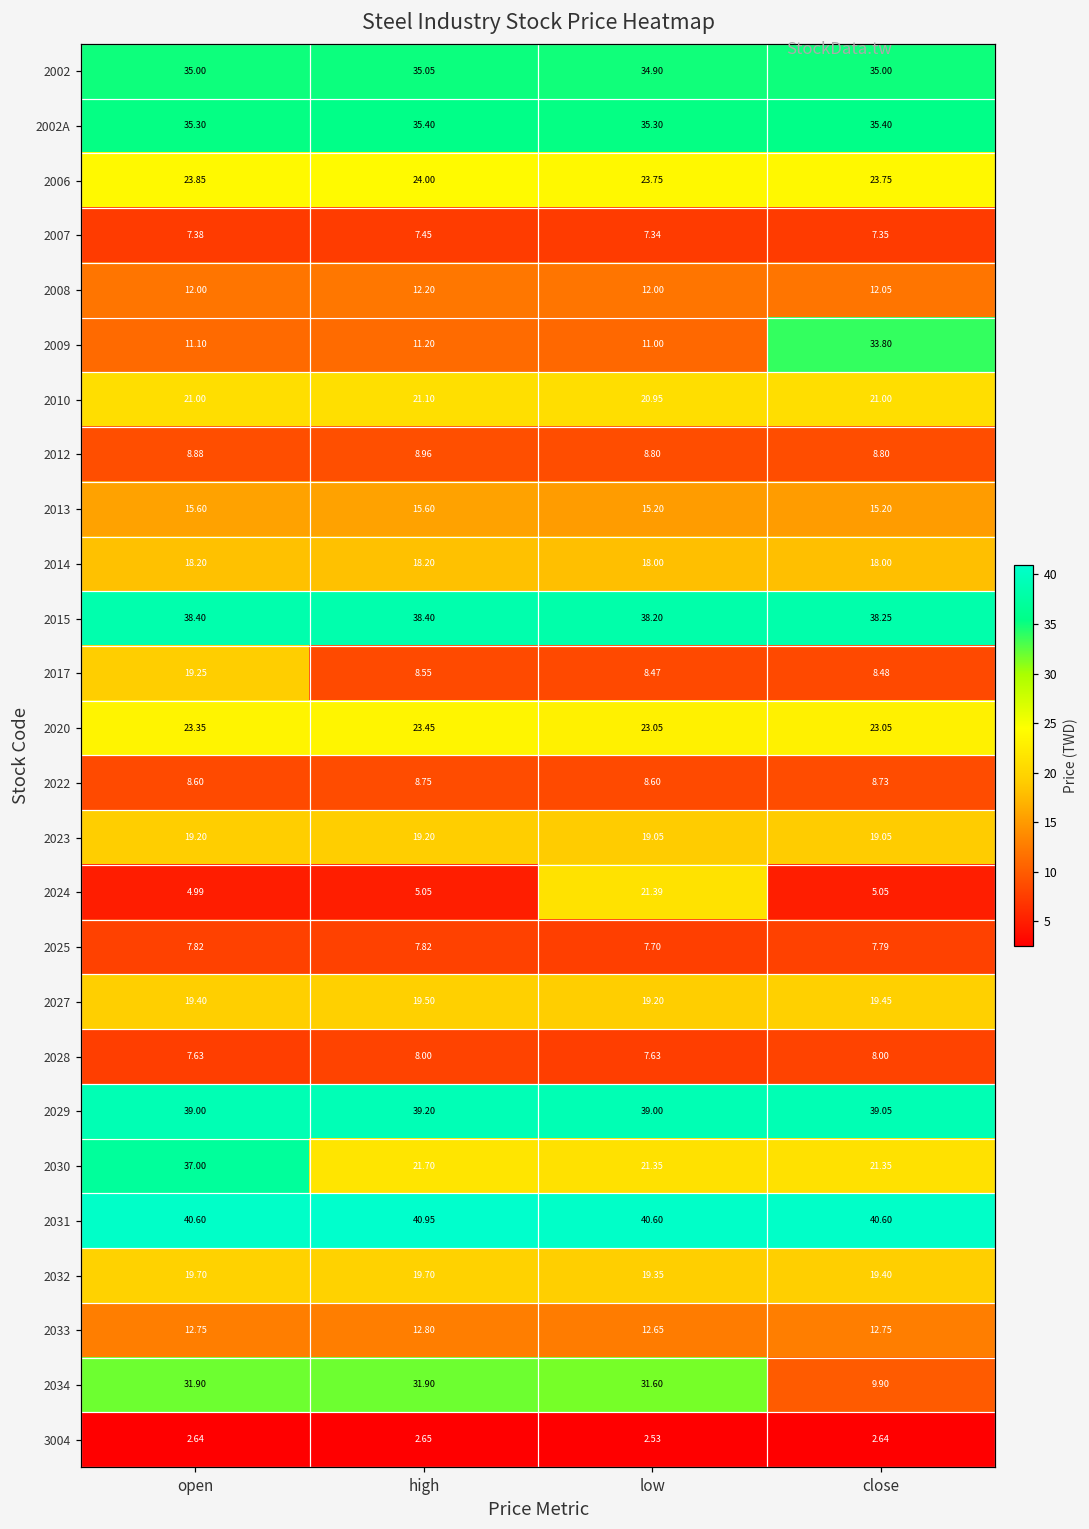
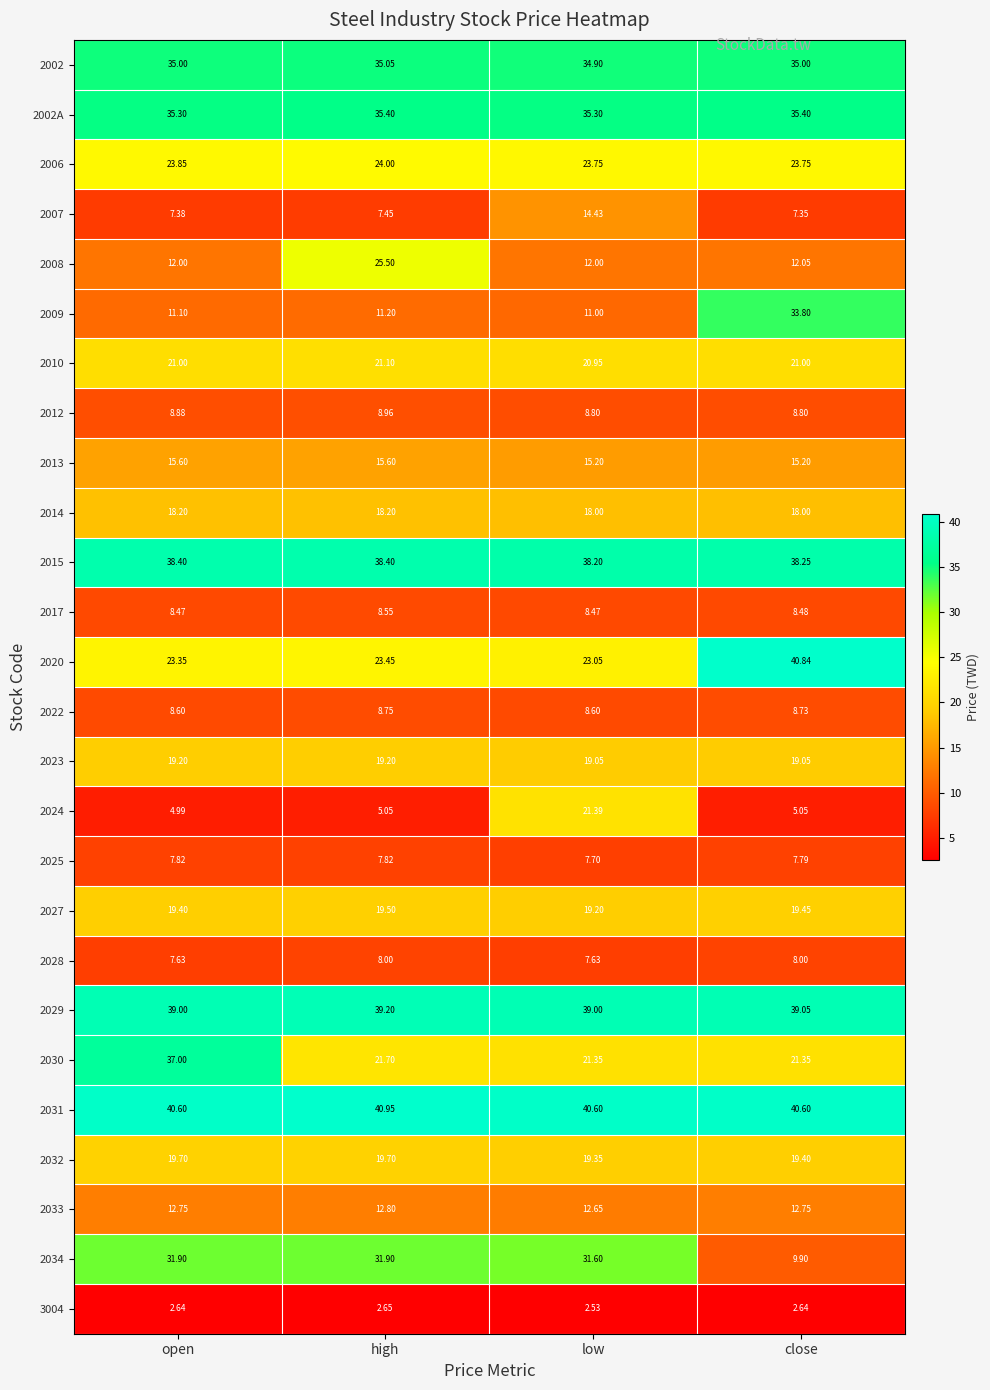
2007, low: 7.34 -> 14.43
2008, high: 12.20 -> 25.50
2017, open: 19.25 -> 8.47
2020, close: 23.05 -> 40.84
